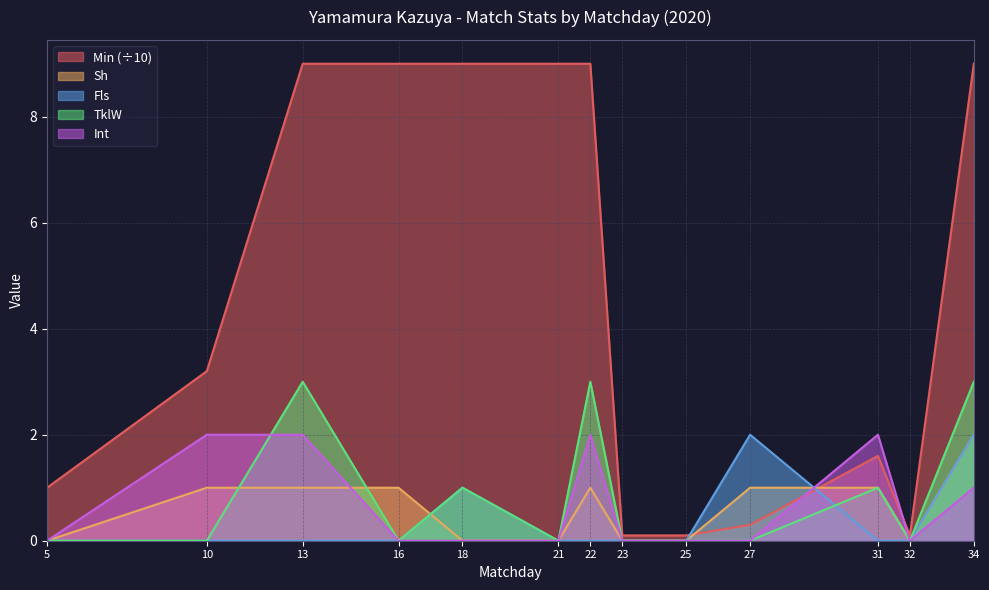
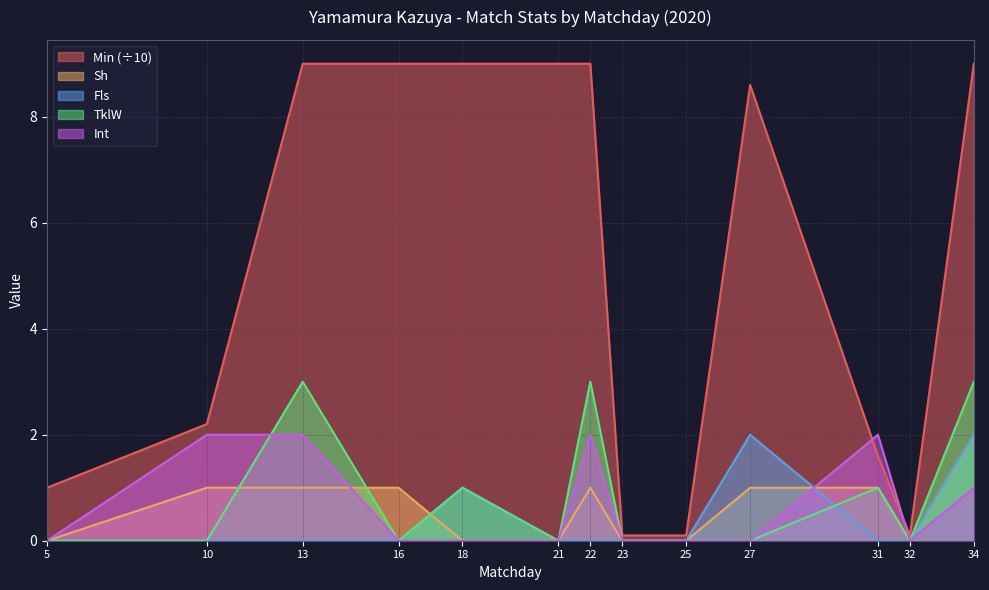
Min (÷10), 10: 3.2 -> 2.2
Min (÷10), 27: 0.3 -> 8.6
